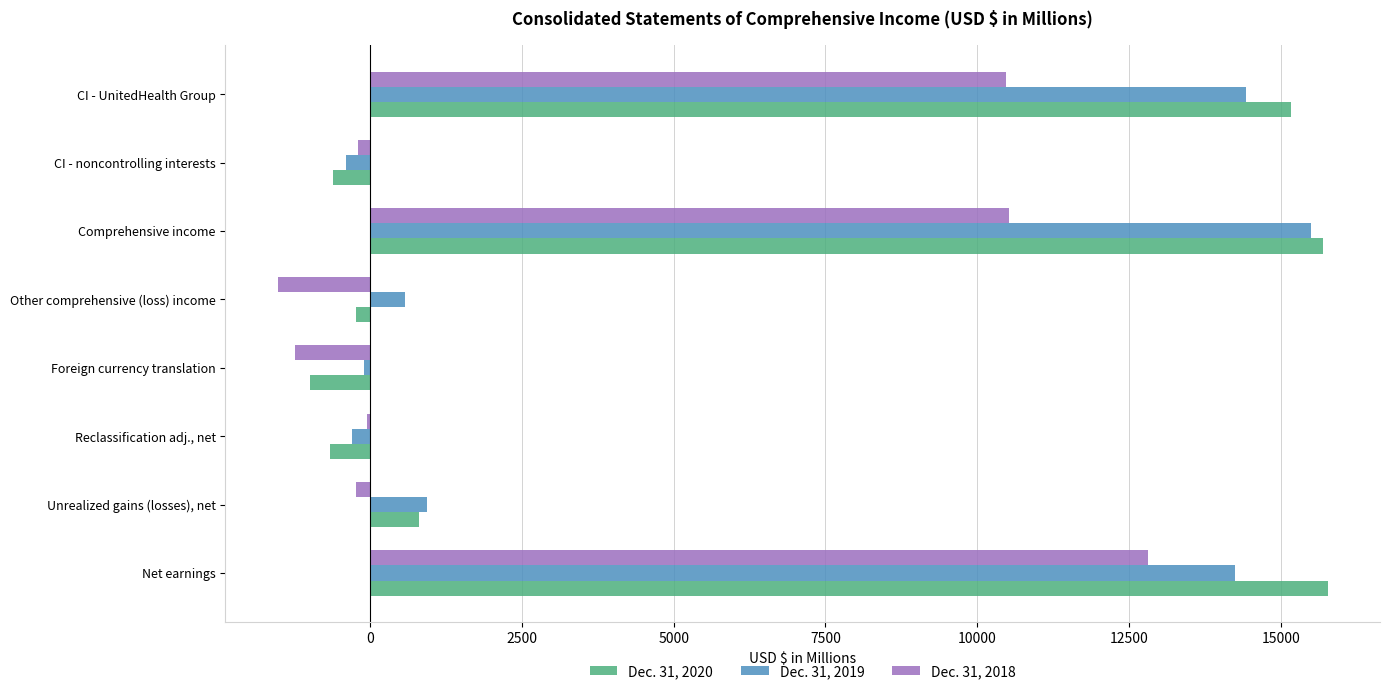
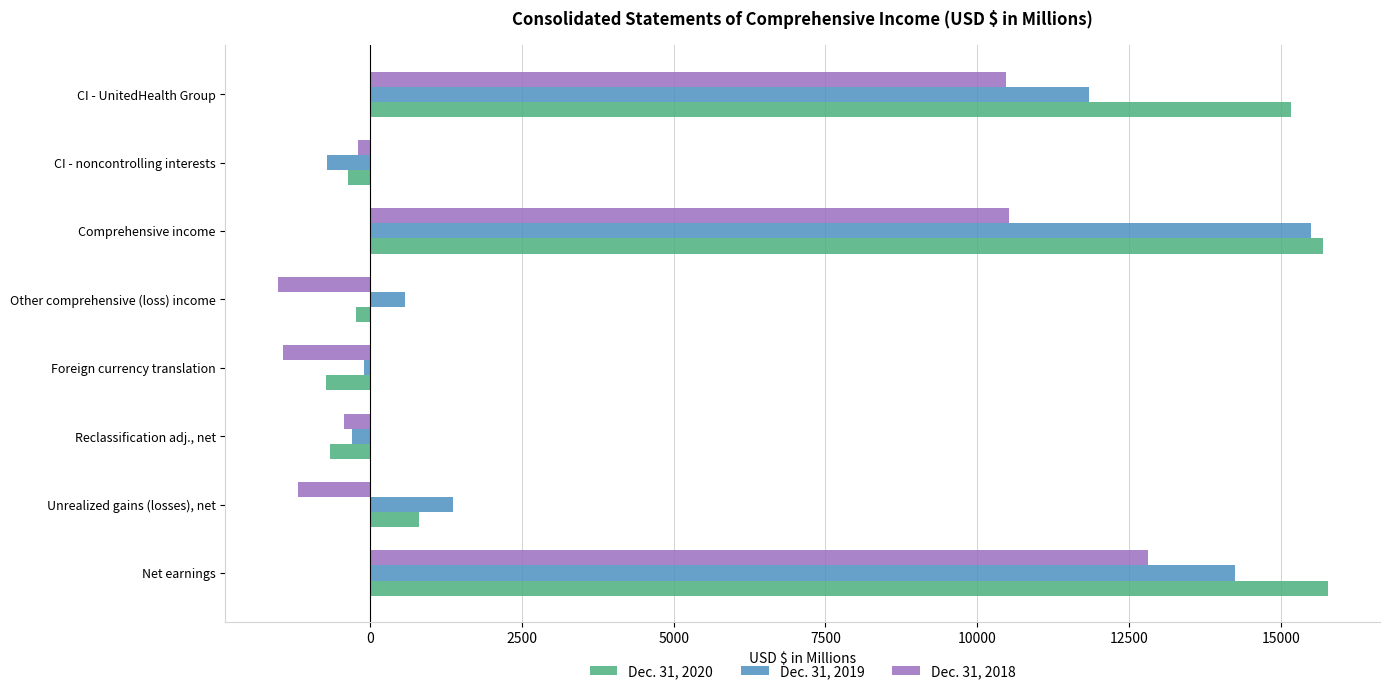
Dec. 31, 2019, CI - UnitedHealth Group: 14400 -> 11800
Dec. 31, 2019, CI - noncontrolling interests: -400 -> -700
Dec. 31, 2020, CI - noncontrolling interests: -600 -> -400
Dec. 31, 2018, Foreign currency translation: -1200 -> -1400
Dec. 31, 2020, Foreign currency translation: -1000 -> -700
Dec. 31, 2018, Reclassification adj., net: 0 -> -400
Dec. 31, 2018, Unrealized gains (losses), net: -200 -> -1200
Dec. 31, 2019, Unrealized gains (losses), net: 900 -> 1400
